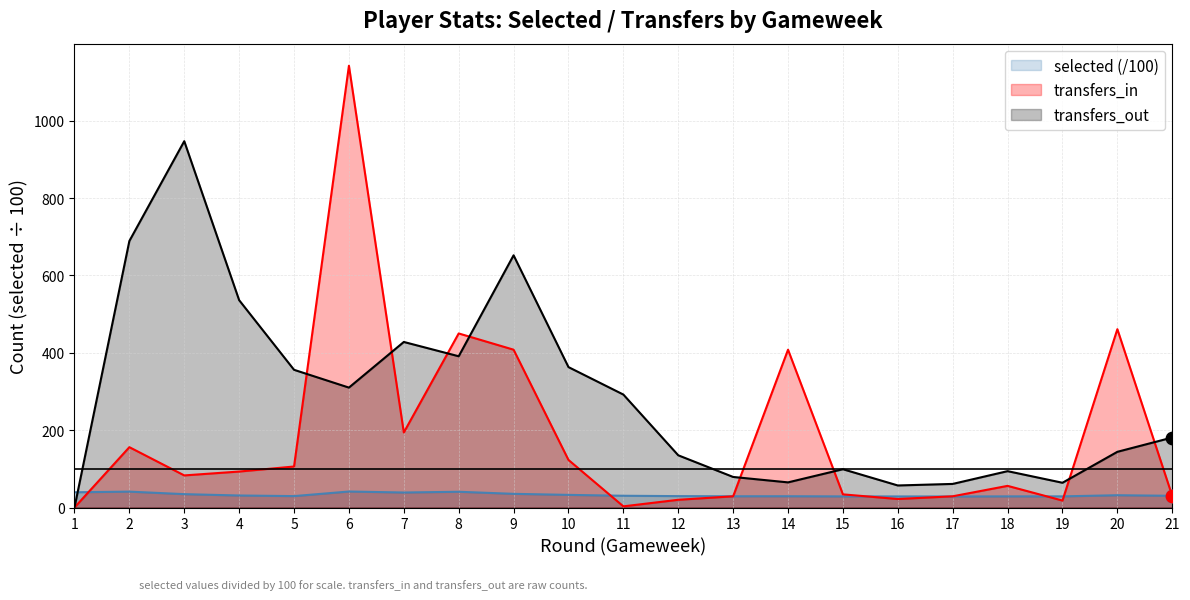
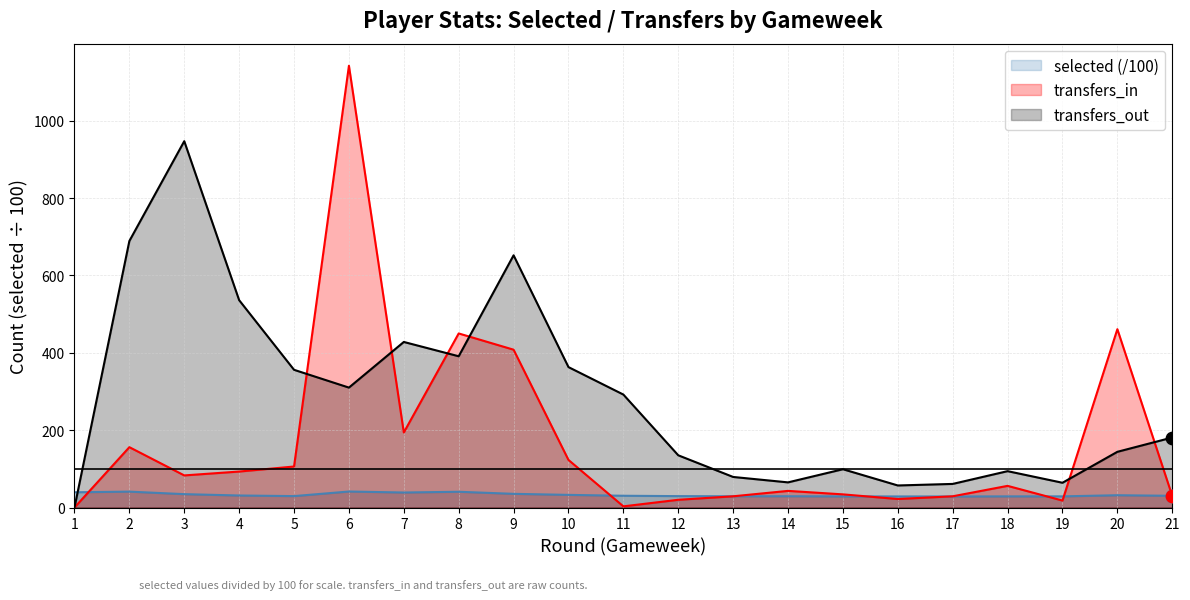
transfers_in, 14: 410 -> 40
